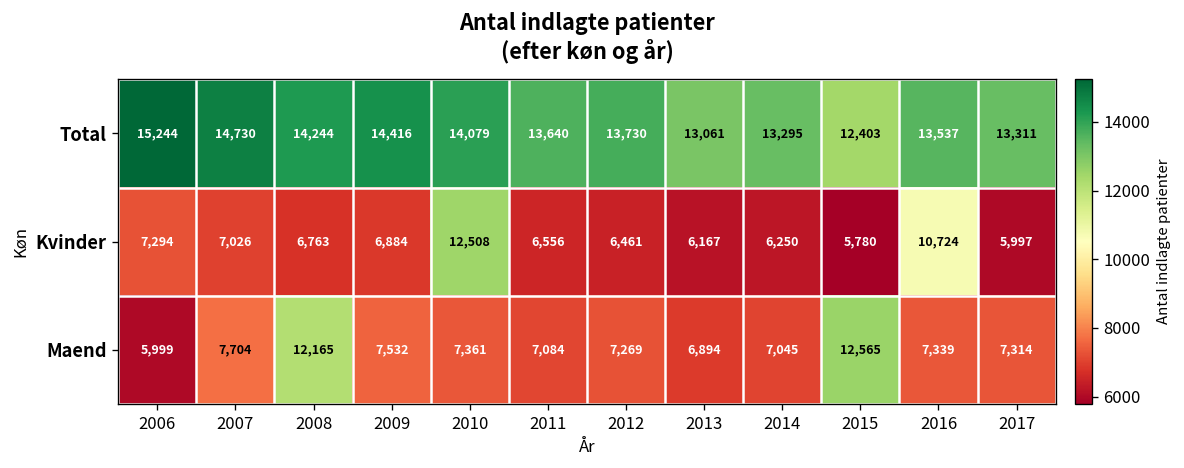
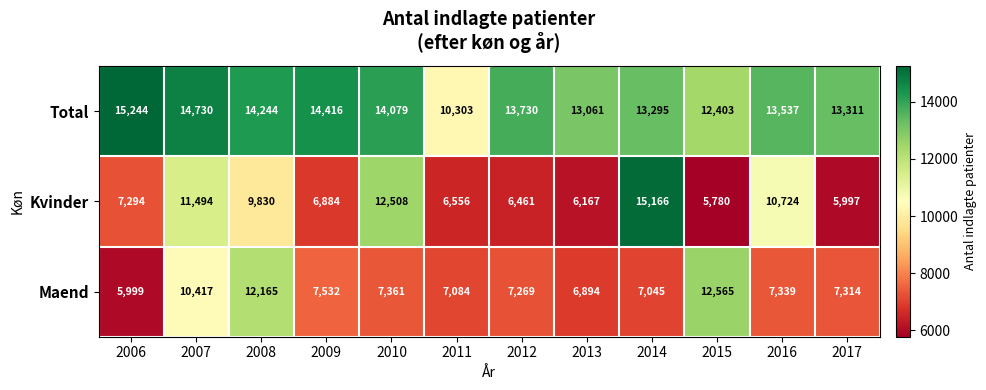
Total, 2011: 13,640 -> 10,303
Kvinder, 2007: 7,026 -> 11,494
Kvinder, 2008: 6,763 -> 9,830
Kvinder, 2014: 6,250 -> 15,166
Maend, 2007: 7,704 -> 10,417
